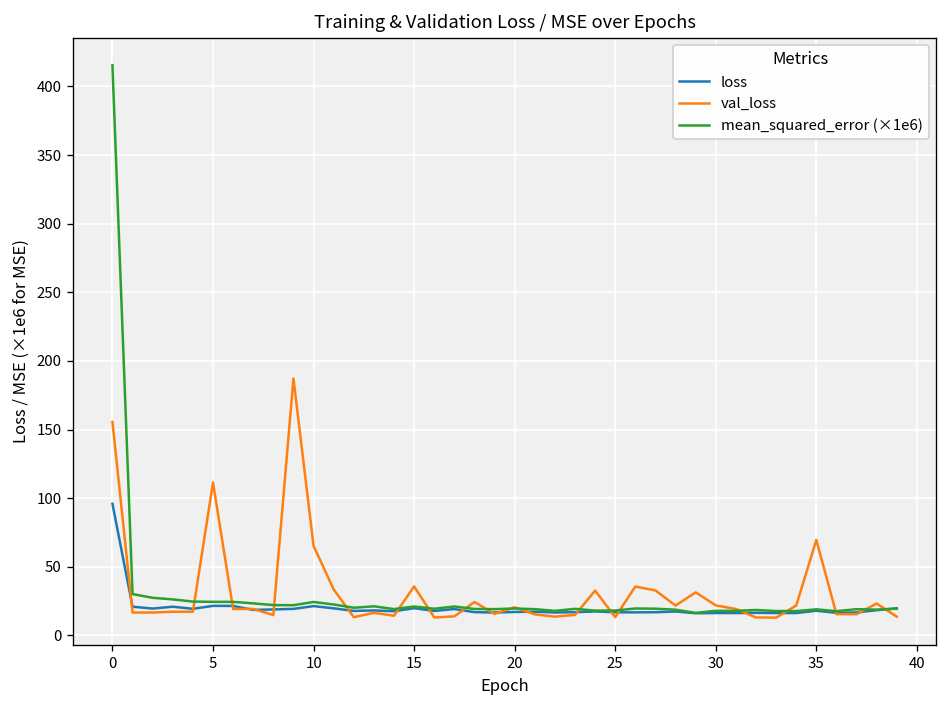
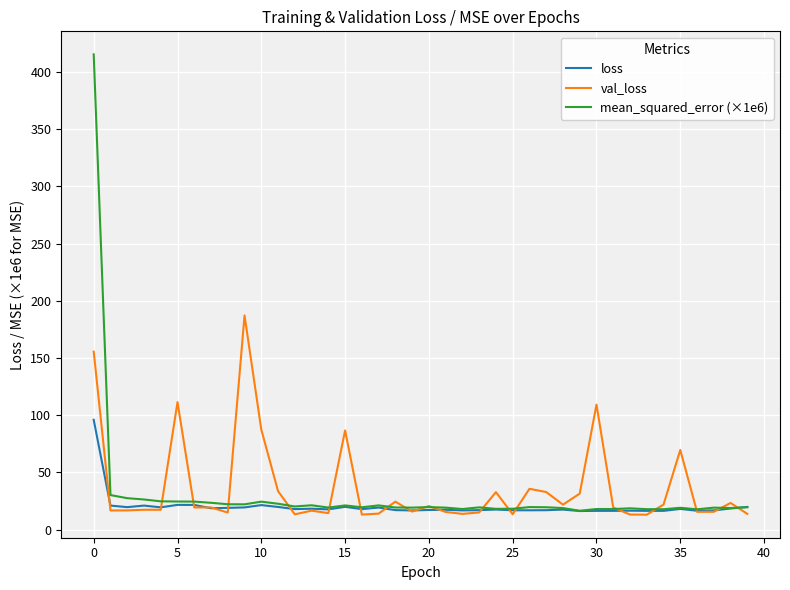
val_loss, 10: 65 -> 87
val_loss, 15: 36 -> 87
val_loss, 30: 22 -> 109
